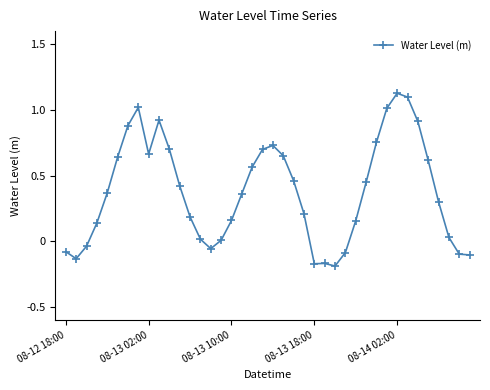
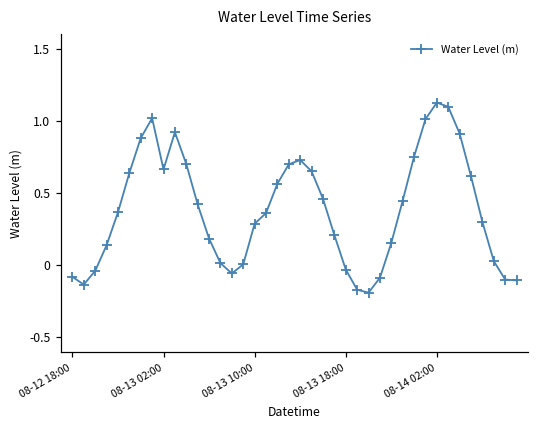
08-13 10:00: 0.16 -> 0.29
08-13 18:00: -0.17 -> -0.03
